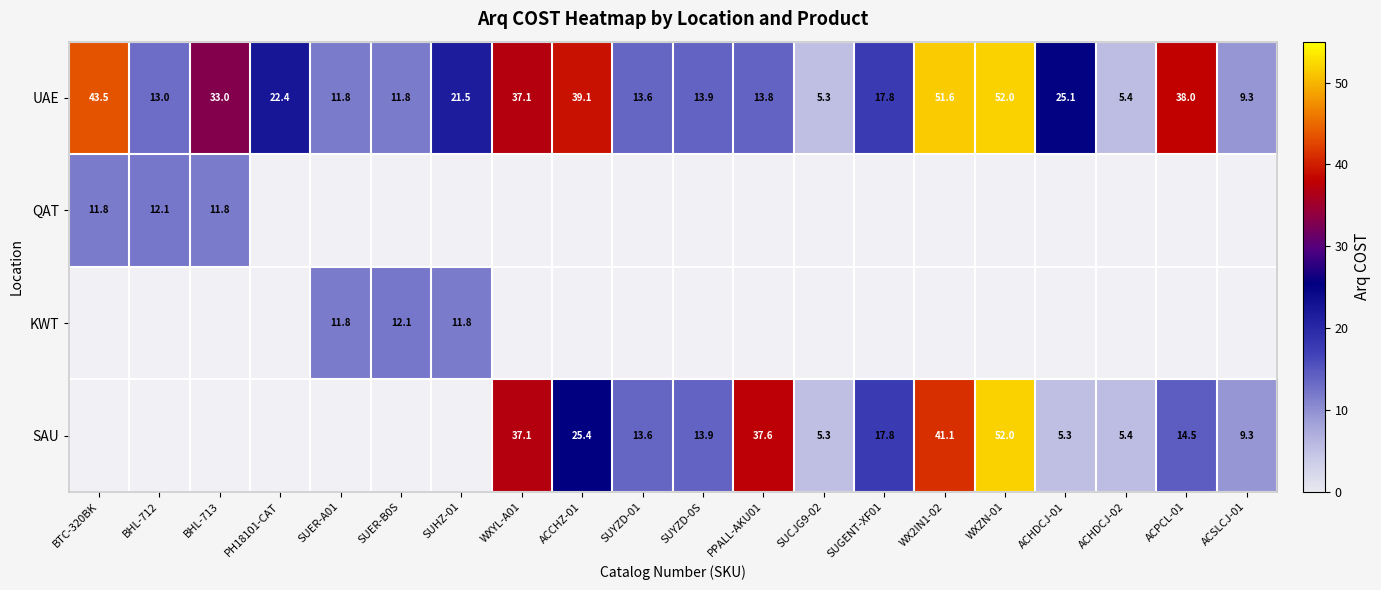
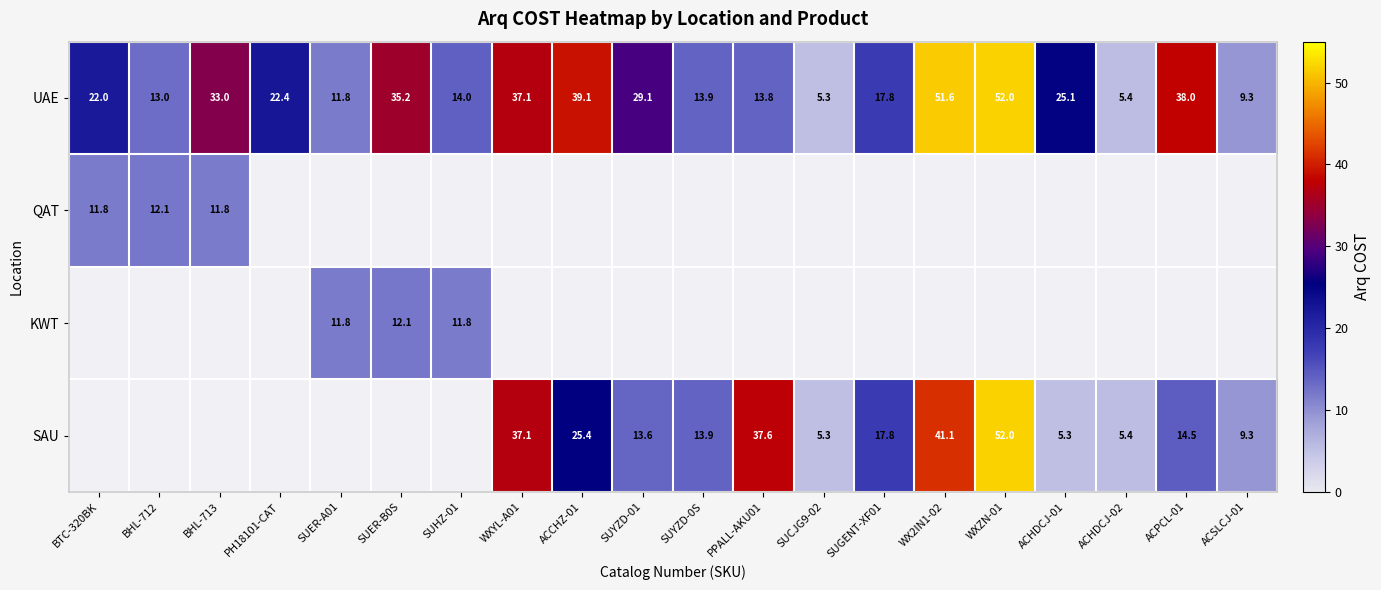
UAE, BTC-320BK: 43.5 -> 22.0
UAE, SUER-B0S: 11.8 -> 35.2
UAE, SUHZ-01: 21.5 -> 14.0
UAE, SUYZD-01: 13.6 -> 29.1
